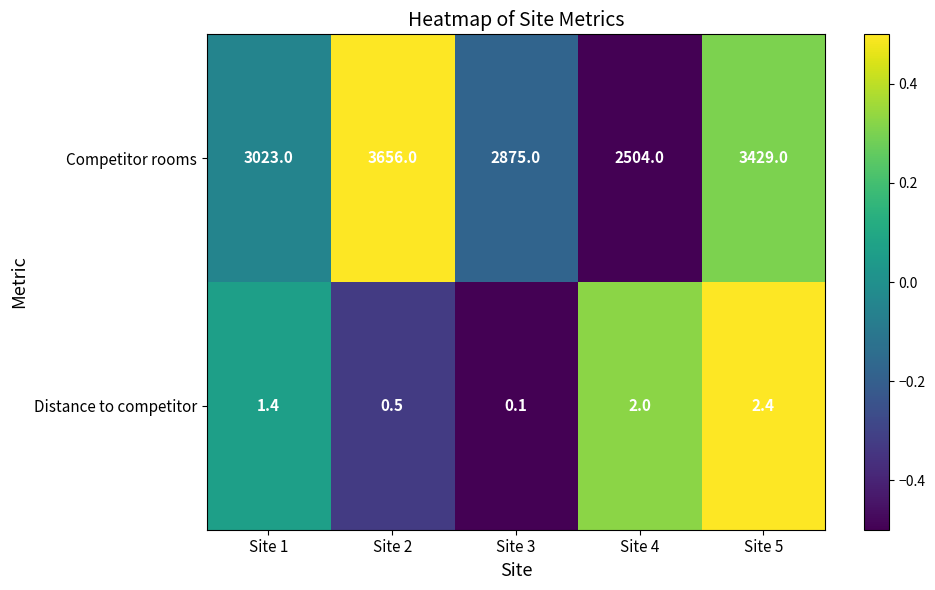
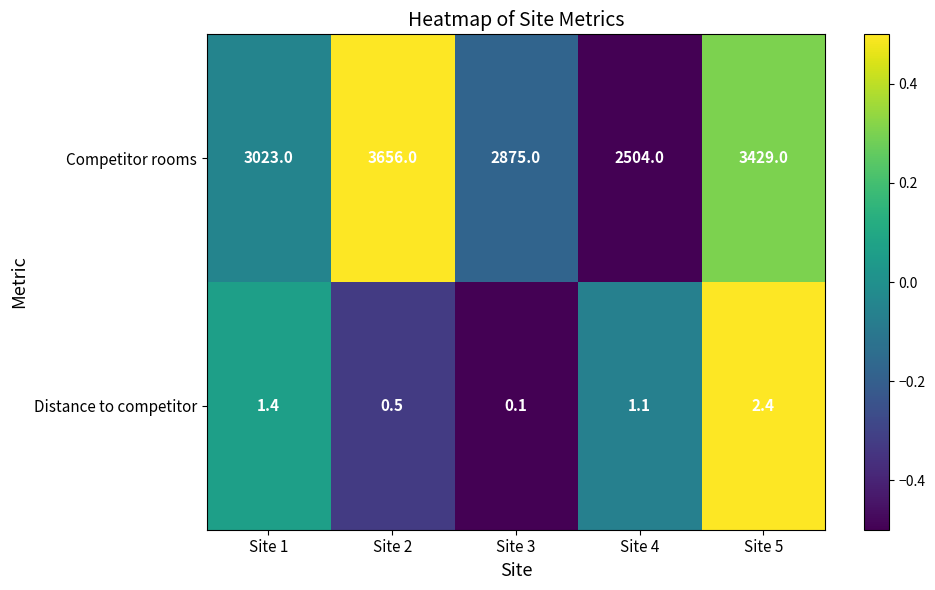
Distance to competitor, Site 4: 2.0 -> 1.1
